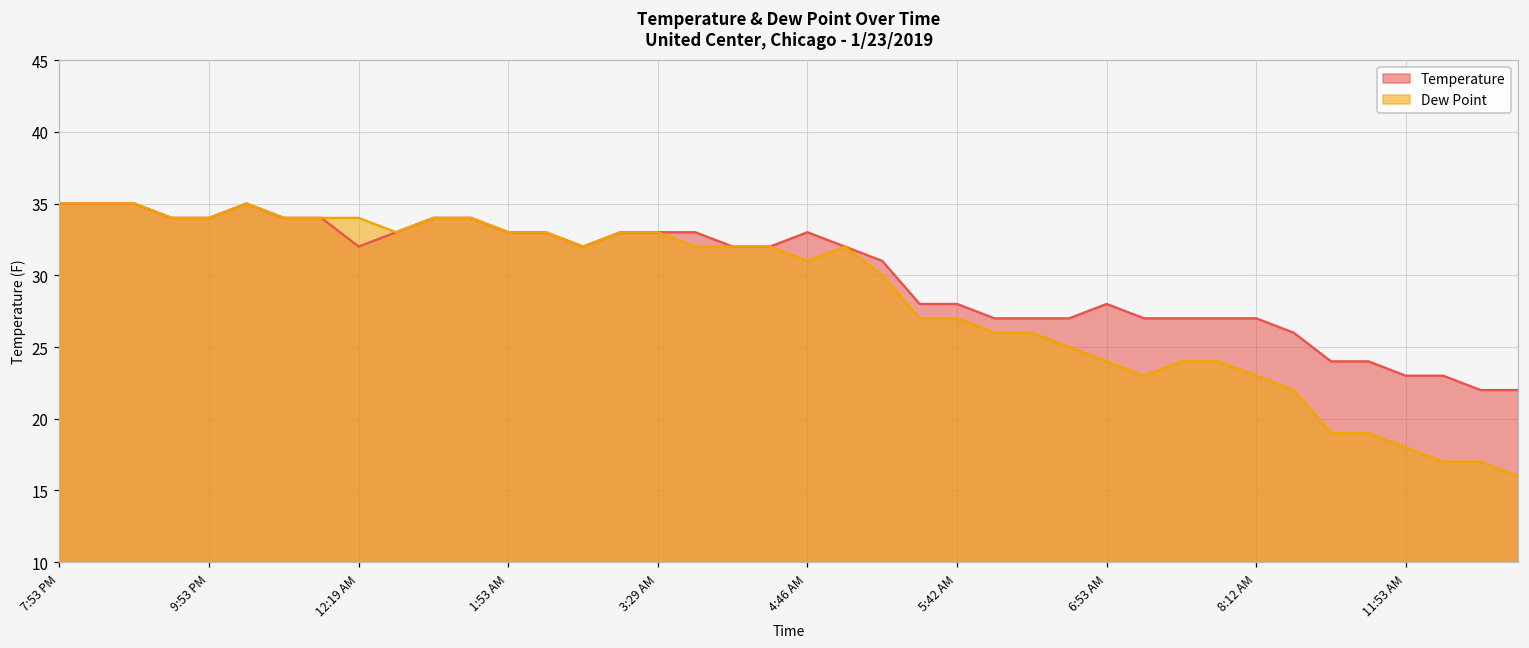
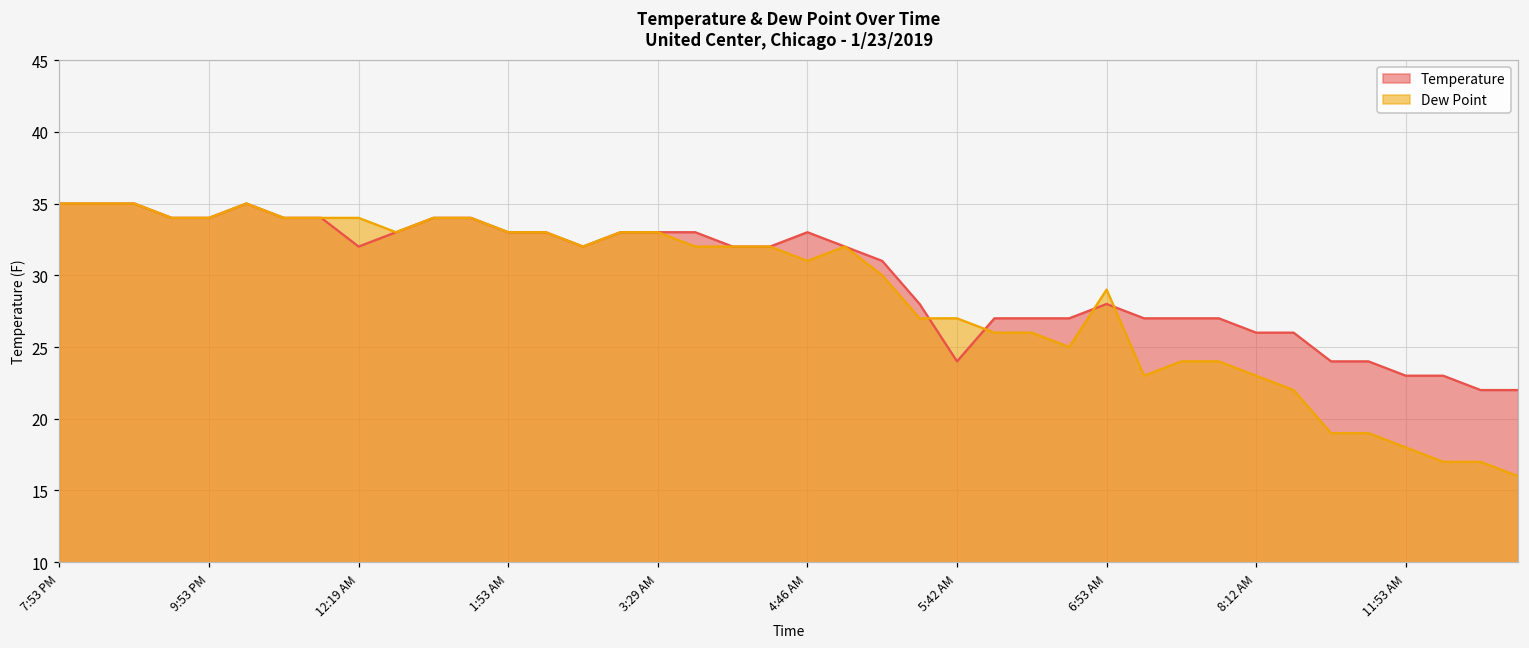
Temperature, 5:42 AM: 28 -> 24
Dew Point, 6:53 AM: 24 -> 29
Temperature, 8:12 AM: 27 -> 26
